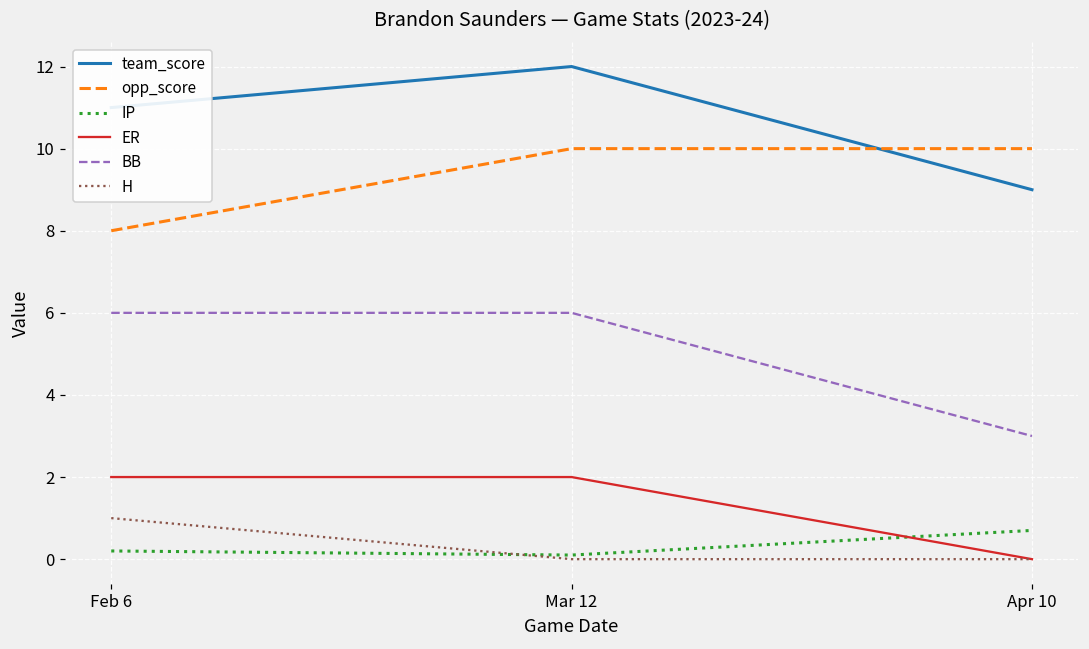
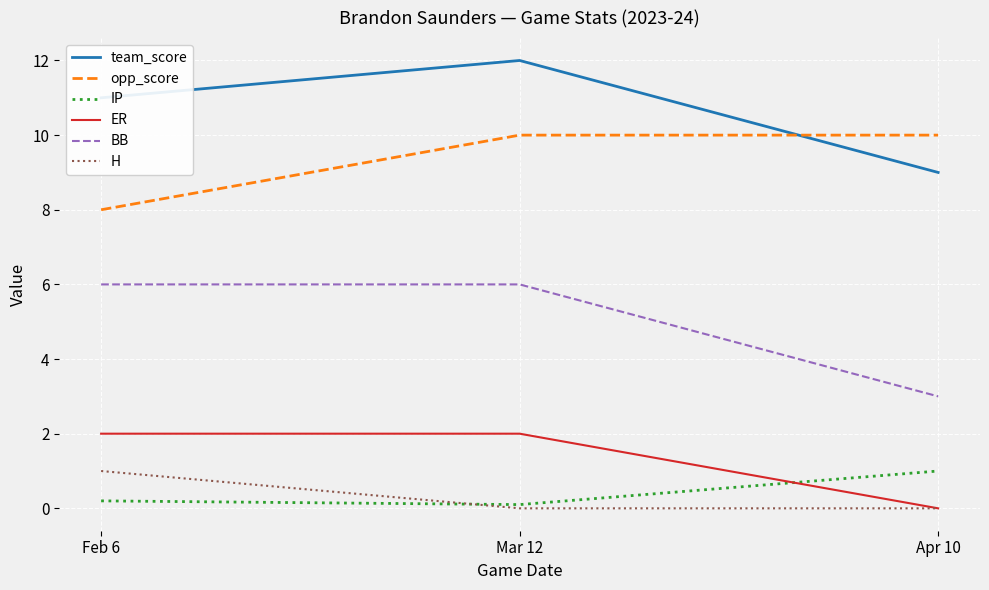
IP, Apr 10: 0.7 -> 1.0
